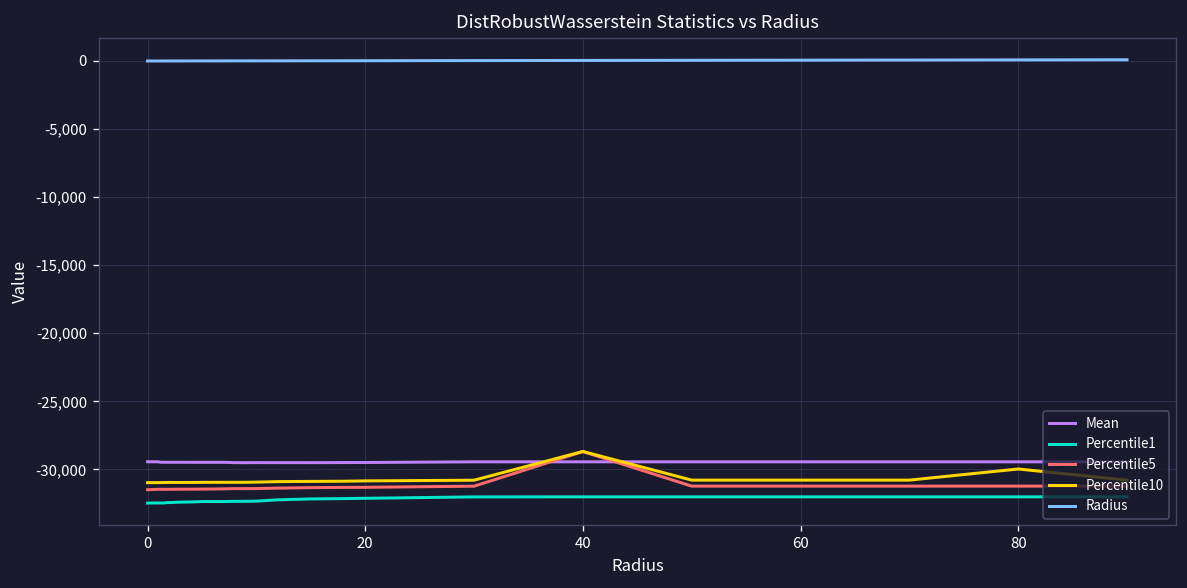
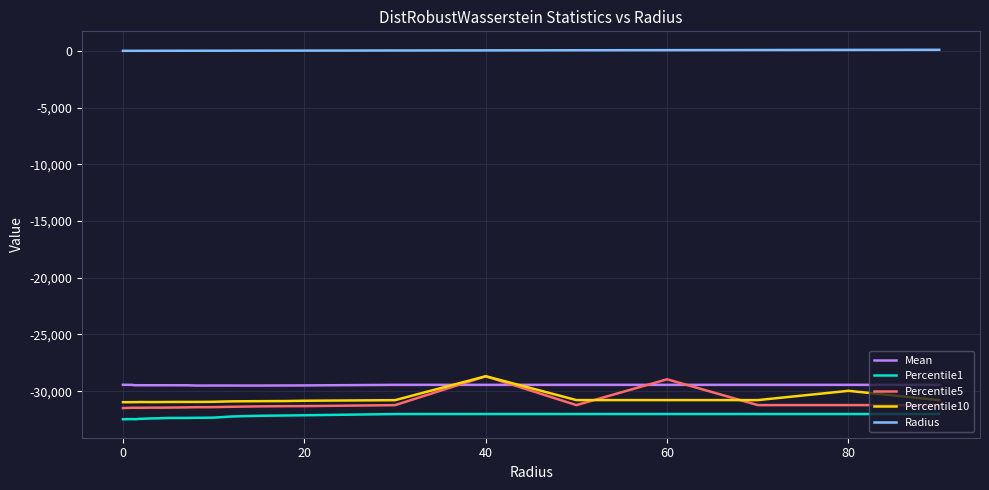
Percentile5, 60: -31,200 -> -29,000
